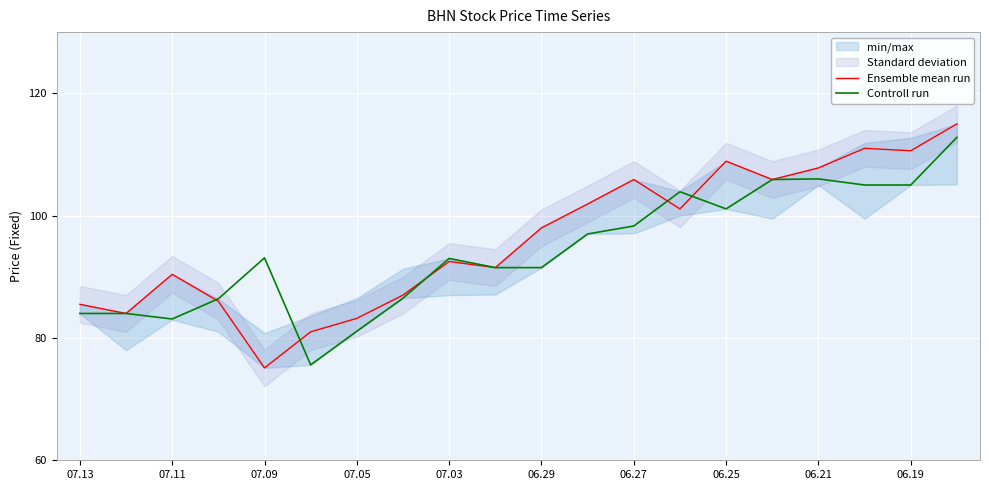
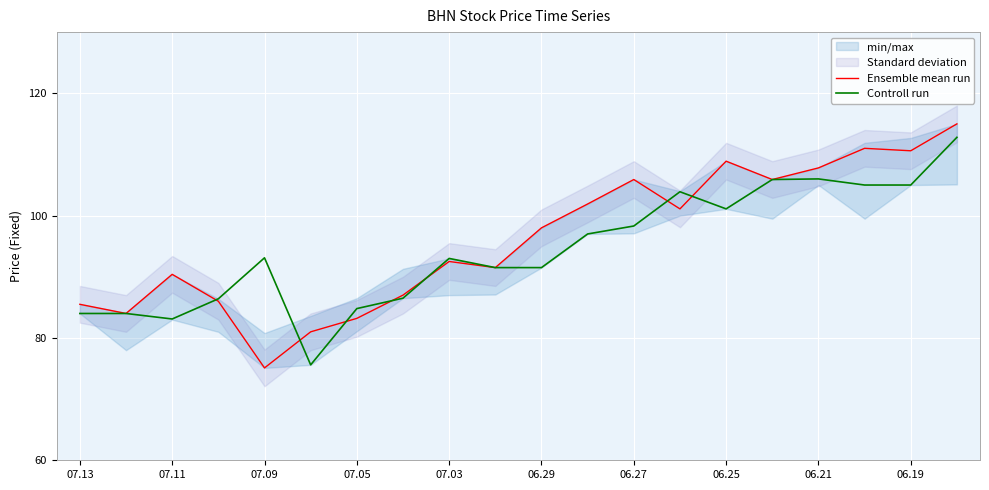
Controll run, 07.05: 81 -> 85
